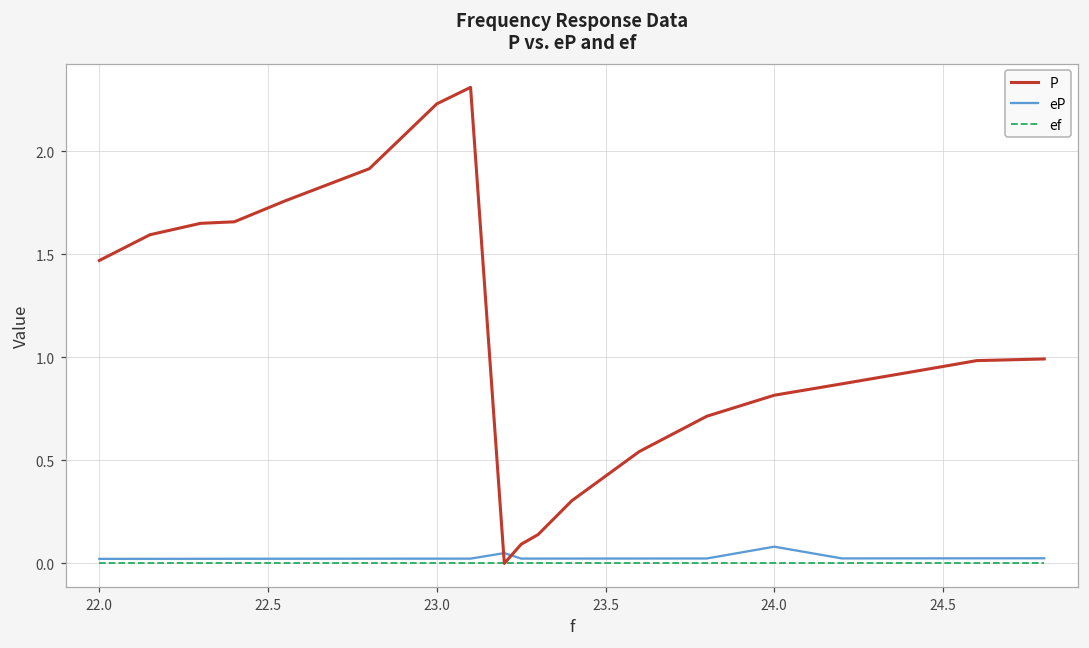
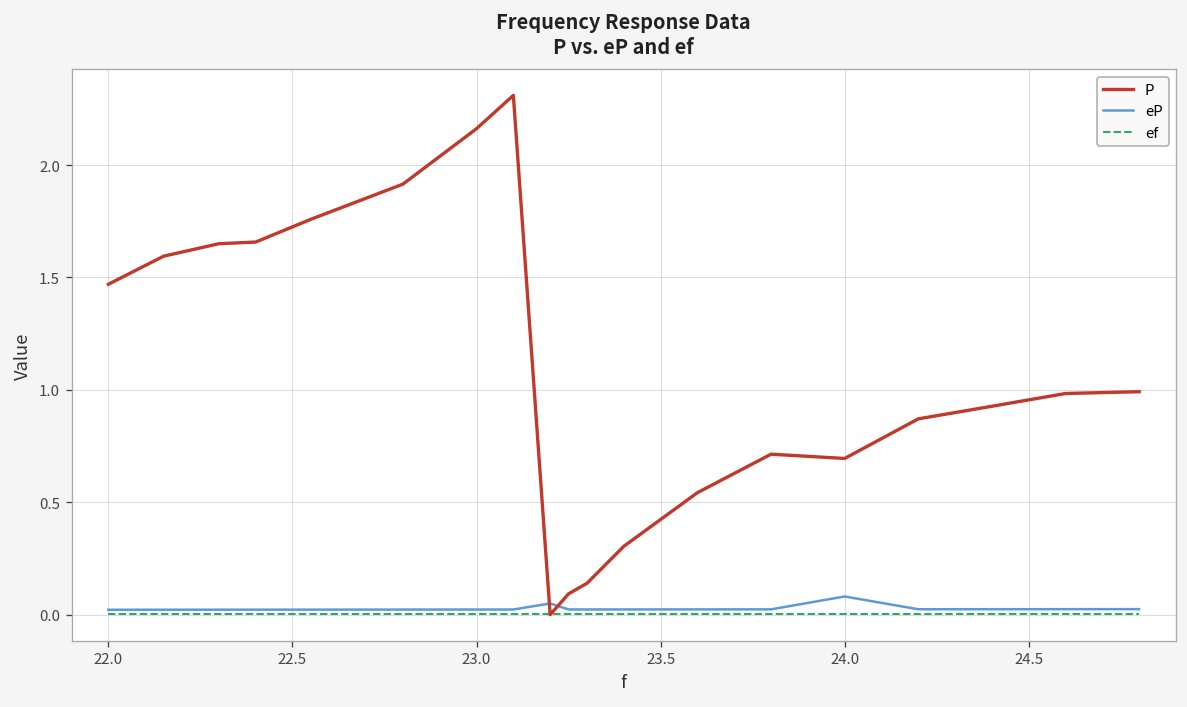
P, 23.0: 2.23 -> 2.16
P, 24.0: 0.82 -> 0.70
